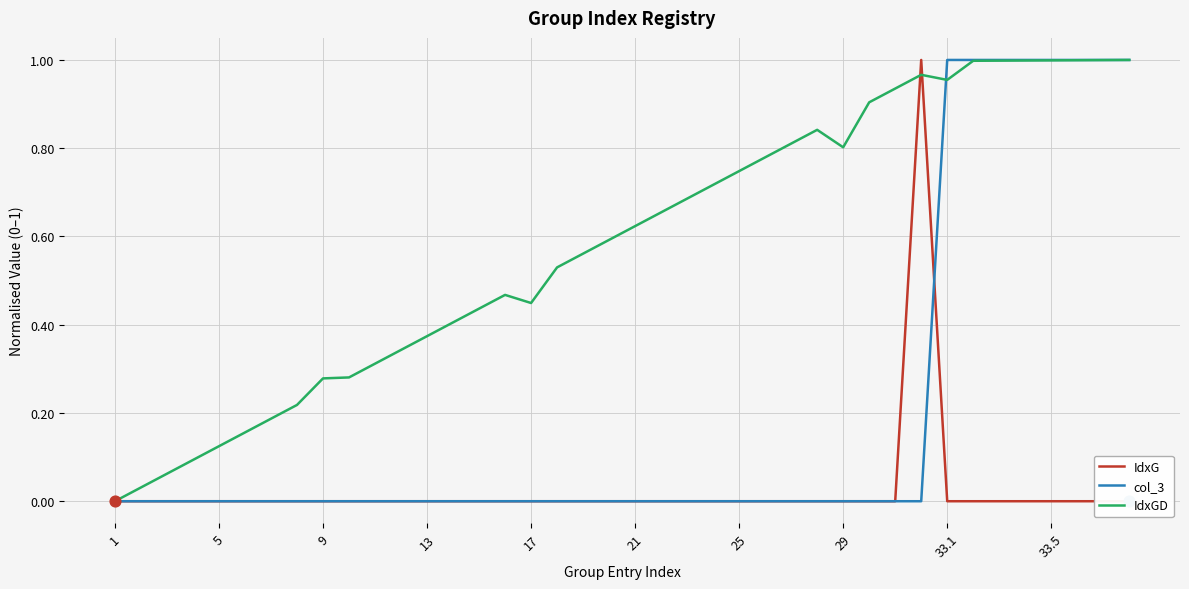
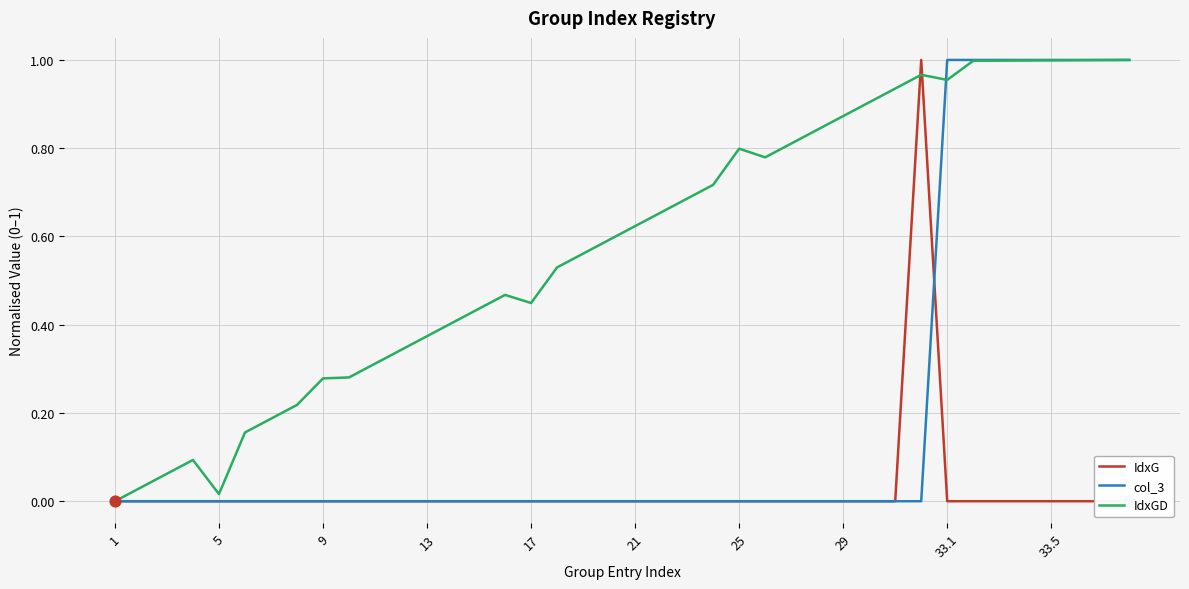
IdxGD, 5: 0.12 -> 0.02
IdxGD, 25: 0.75 -> 0.80
IdxGD, 29: 0.80 -> 0.87
